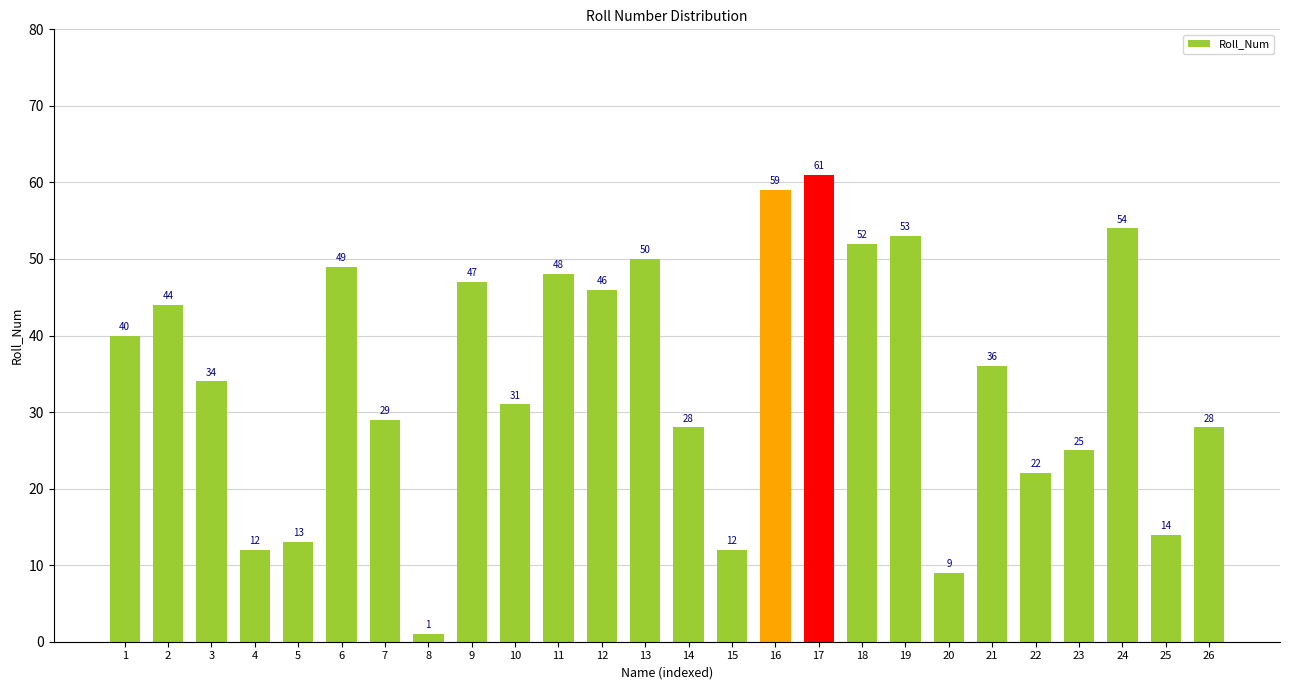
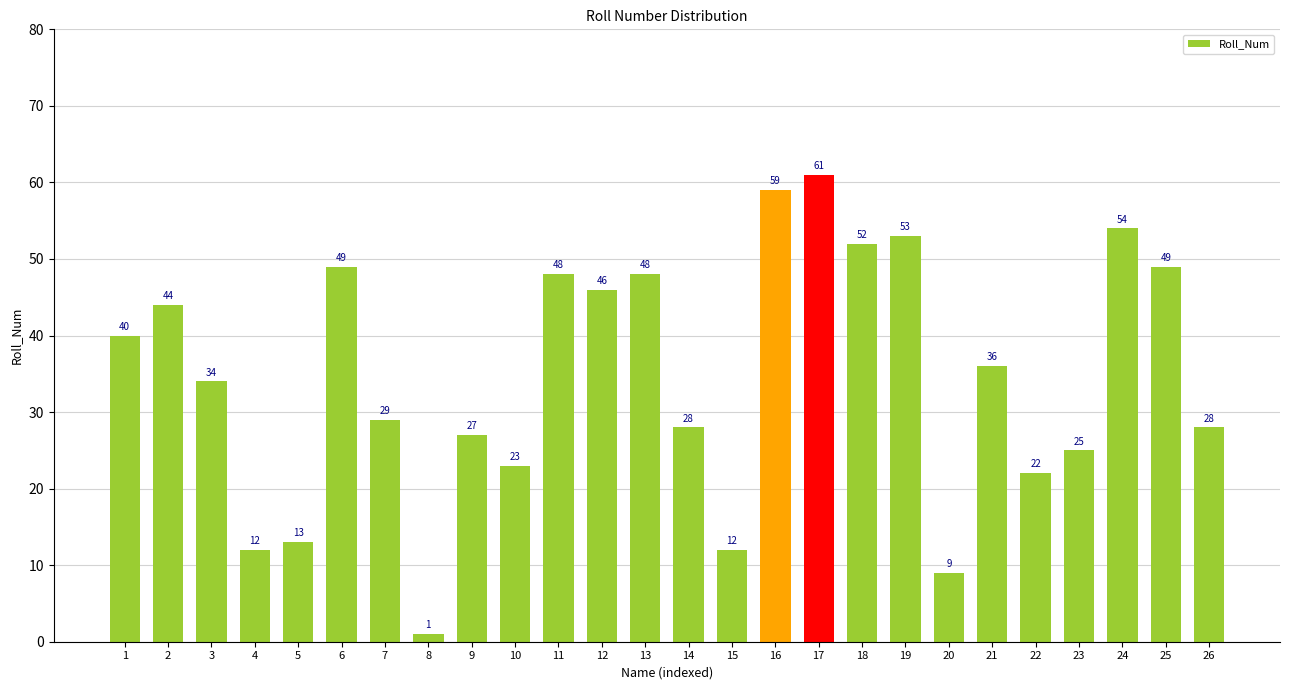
9: 47 -> 27
10: 31 -> 23
13: 50 -> 48
25: 14 -> 49
